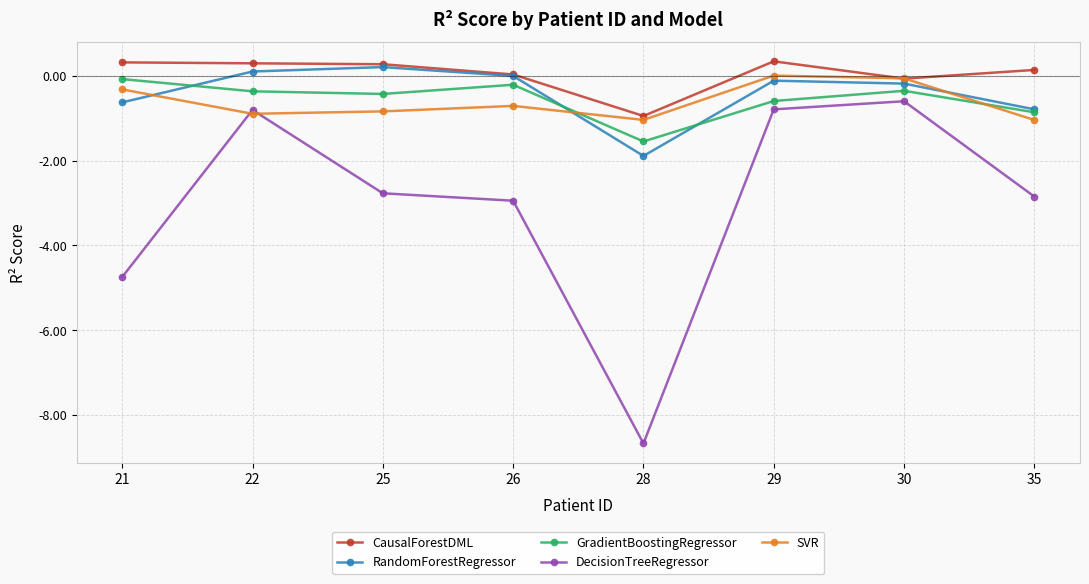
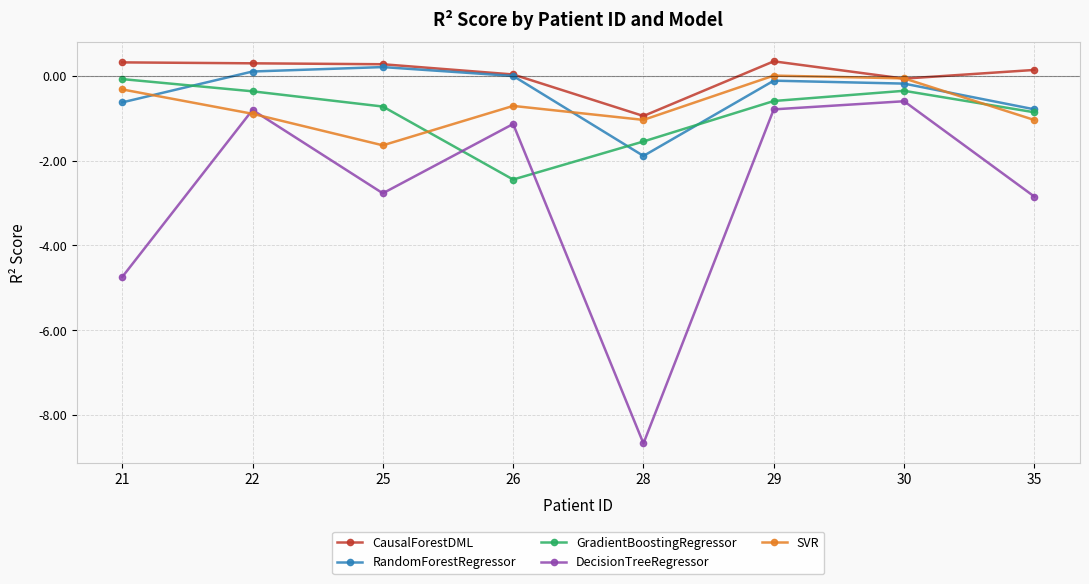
GradientBoostingRegressor, 25: -0.4 -> -0.7
SVR, 25: -0.8 -> -1.6
GradientBoostingRegressor, 26: -0.2 -> -2.4
DecisionTreeRegressor, 26: -2.9 -> -1.1
